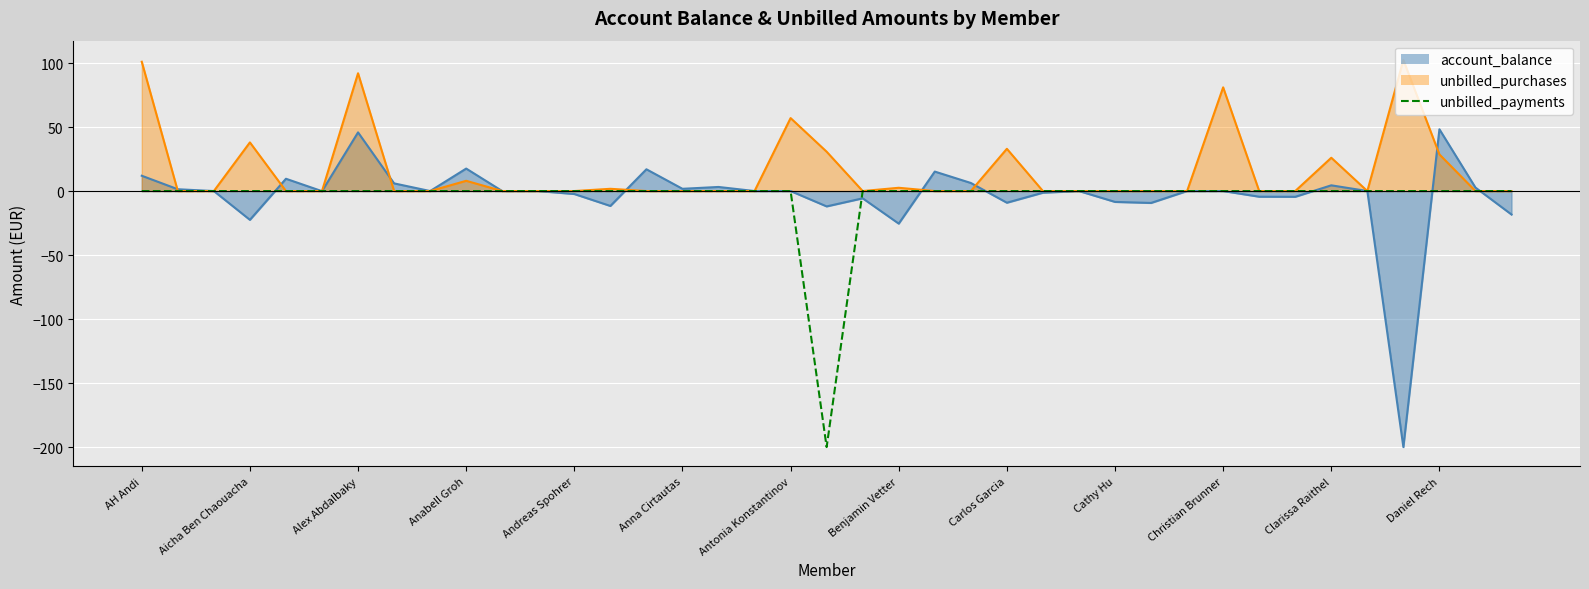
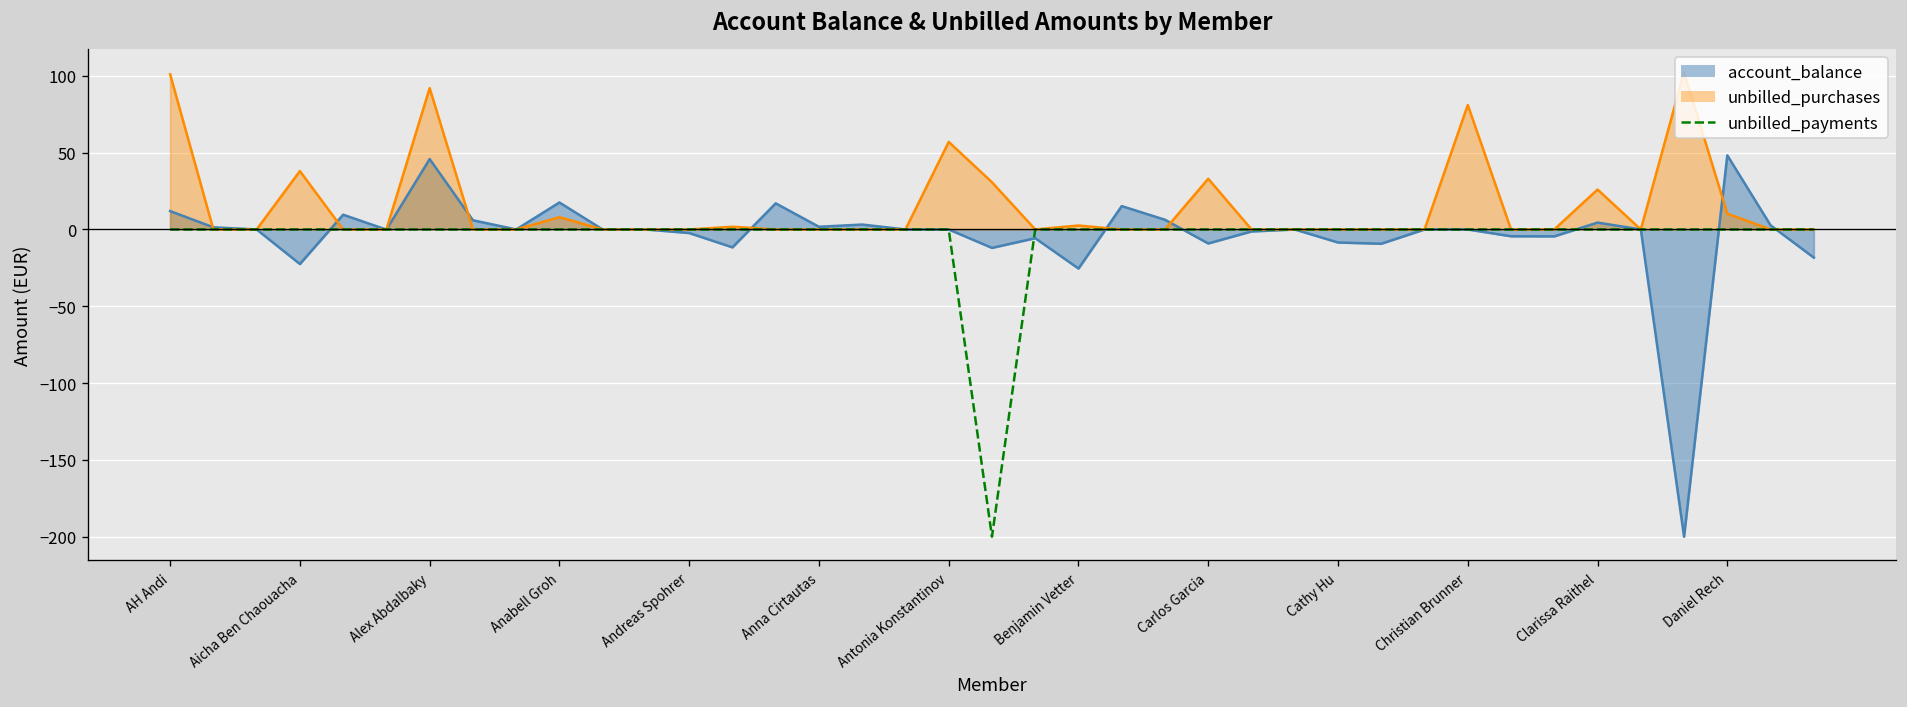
unbilled_purchases, Daniel Rech: 29 -> 10
